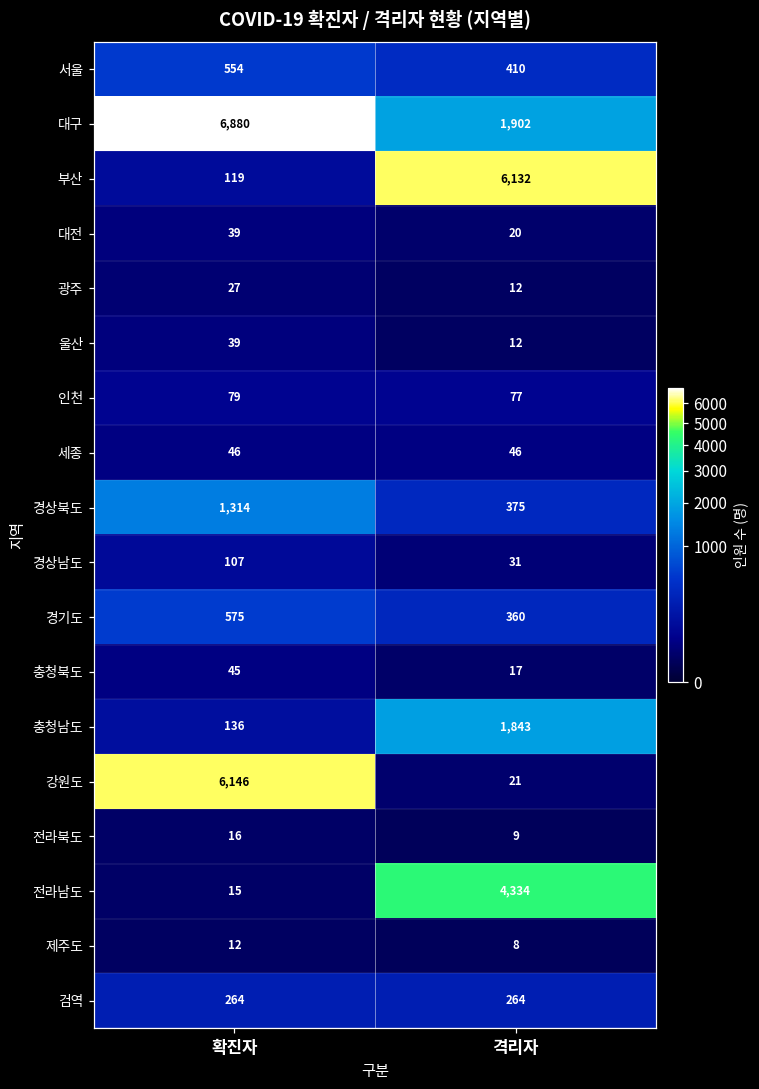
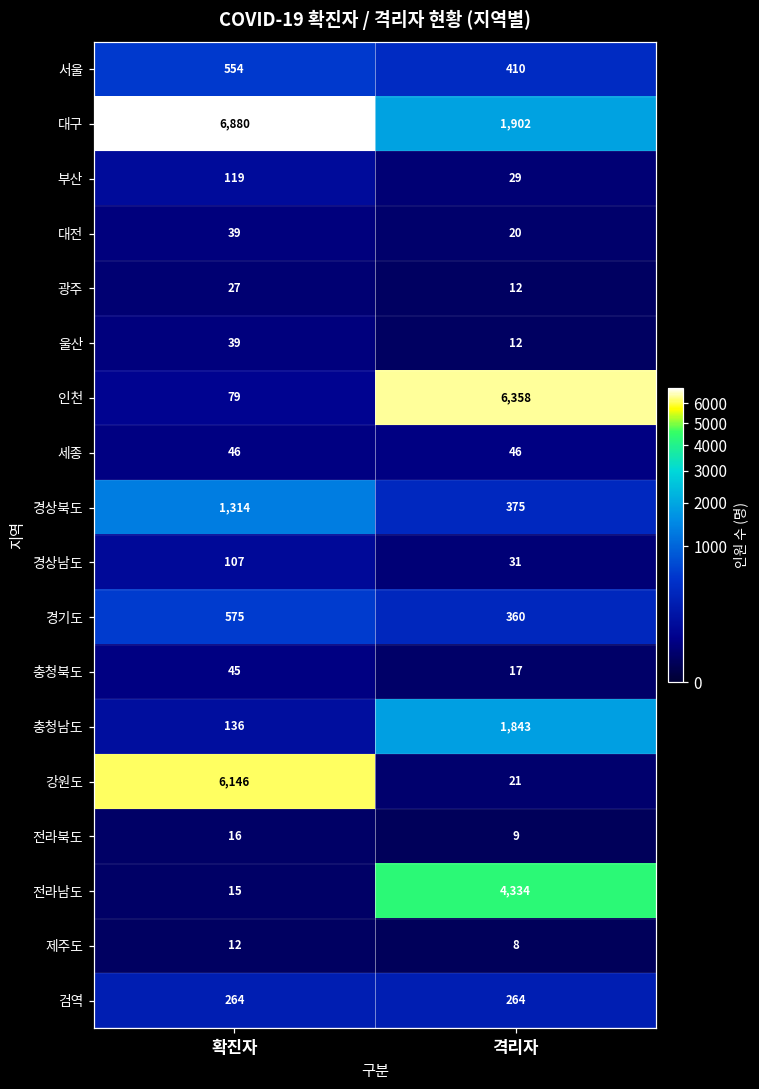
부산, 격리자: 6,132 -> 29
인천, 격리자: 77 -> 6,358
